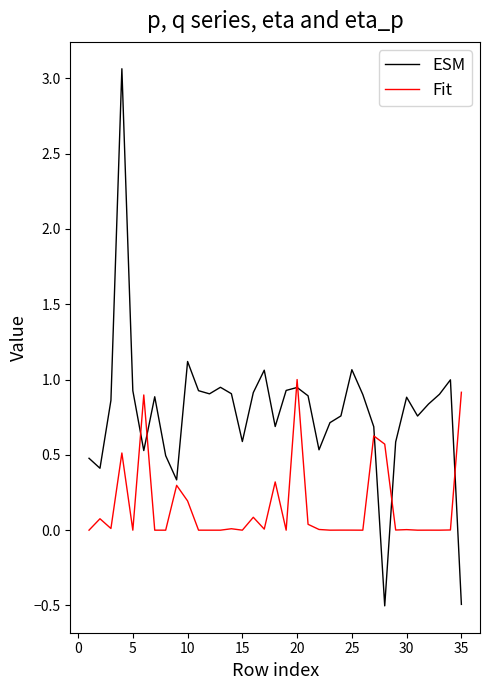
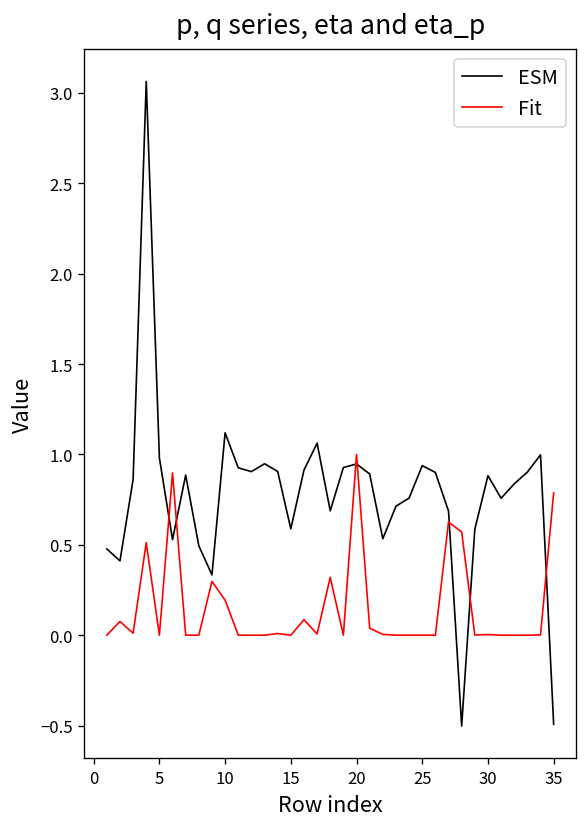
ESM, 5: 0.93 -> 0.98
ESM, 25: 1.07 -> 0.94
Fit, 35: 0.92 -> 0.79
